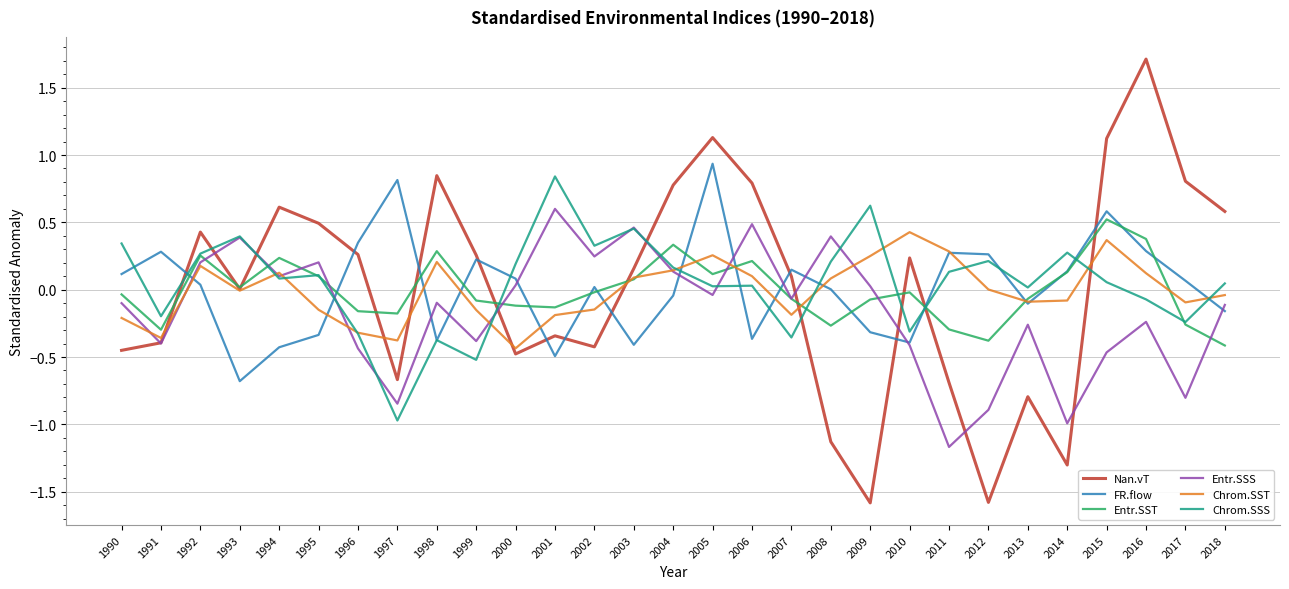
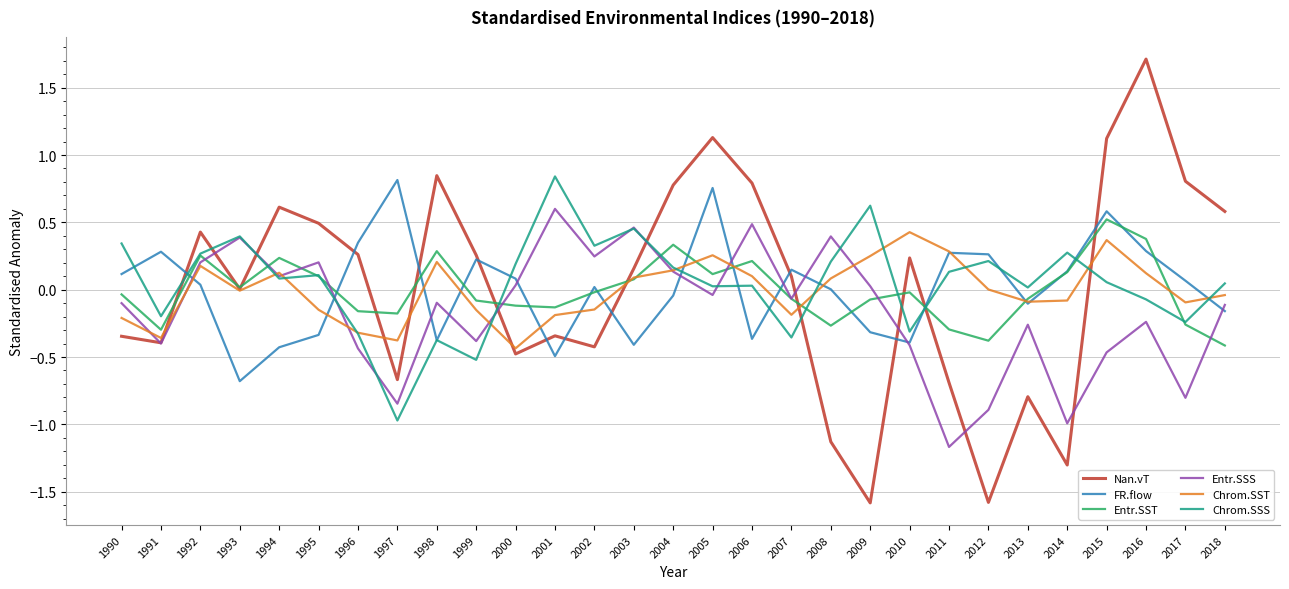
Nan.vT, 1990: -0.45 -> -0.35
FR.flow, 2005: 0.94 -> 0.76
